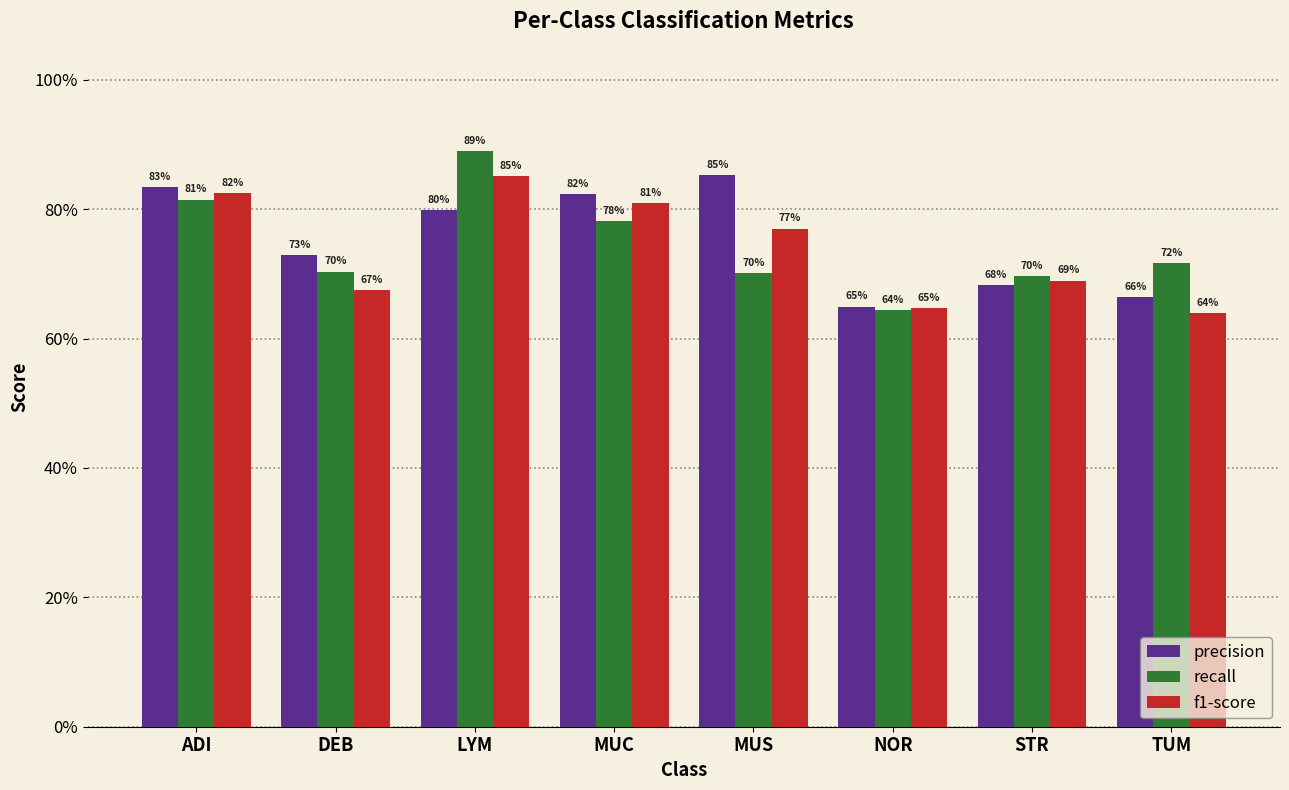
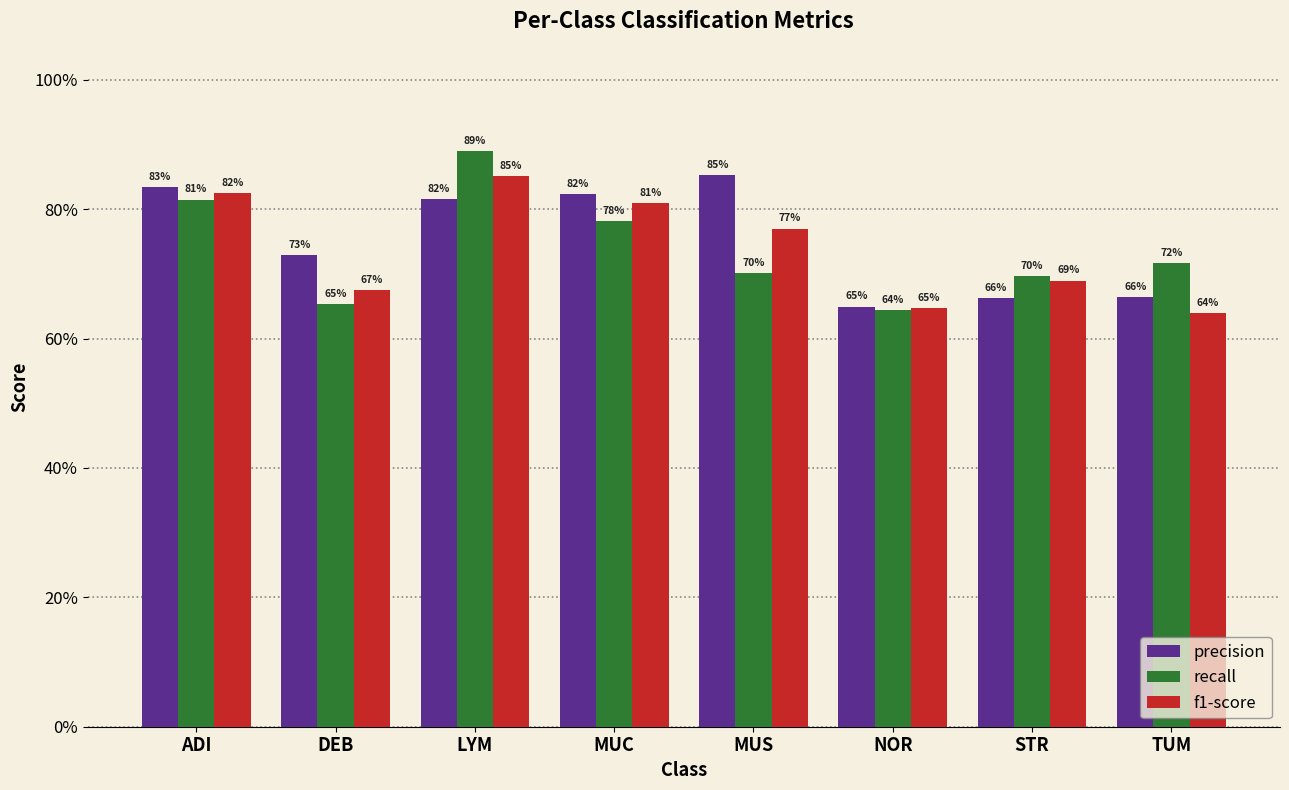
recall, DEB: 70% -> 65%
precision, LYM: 80% -> 82%
precision, STR: 68% -> 66%
